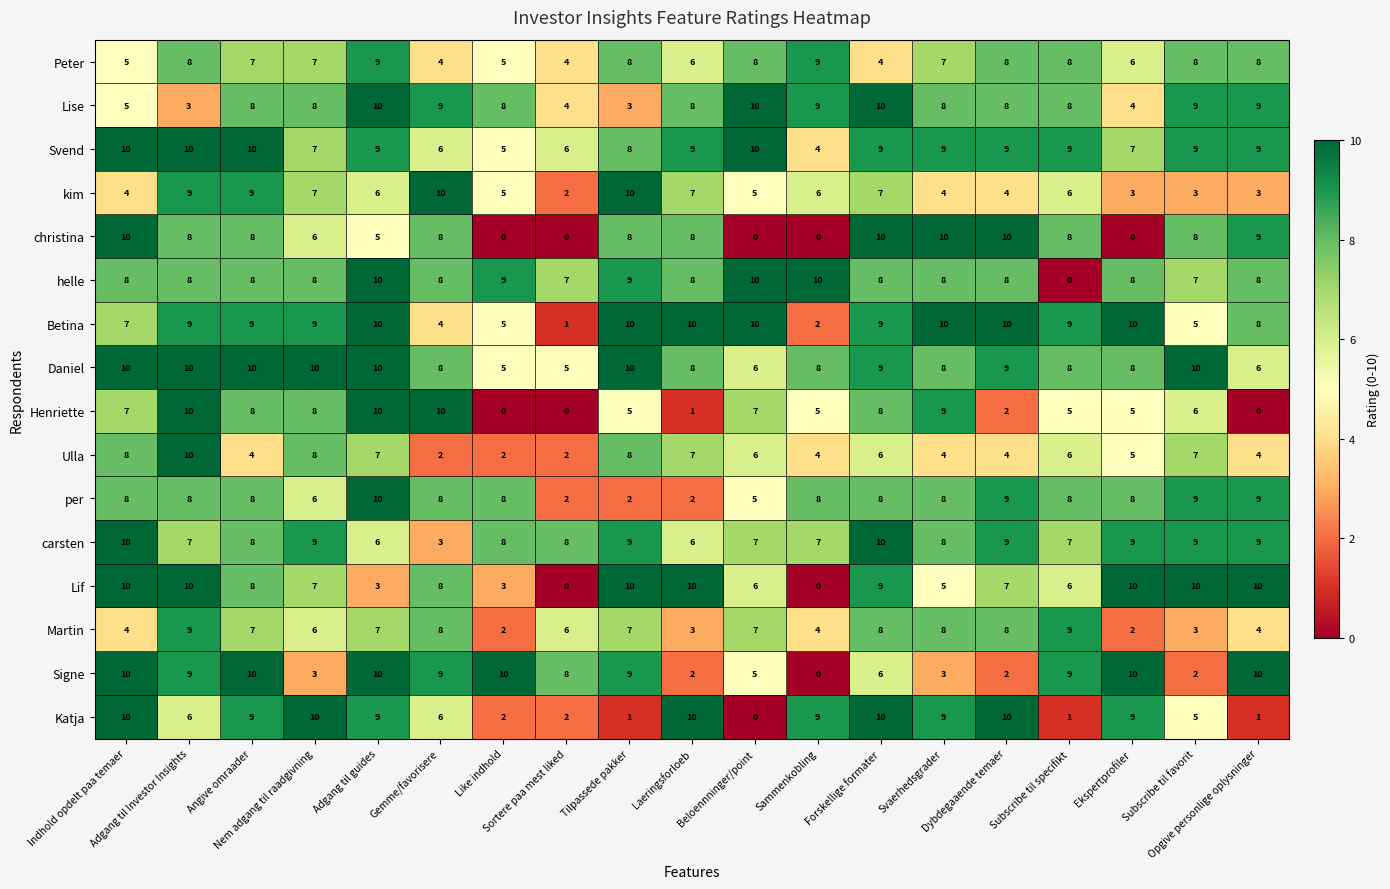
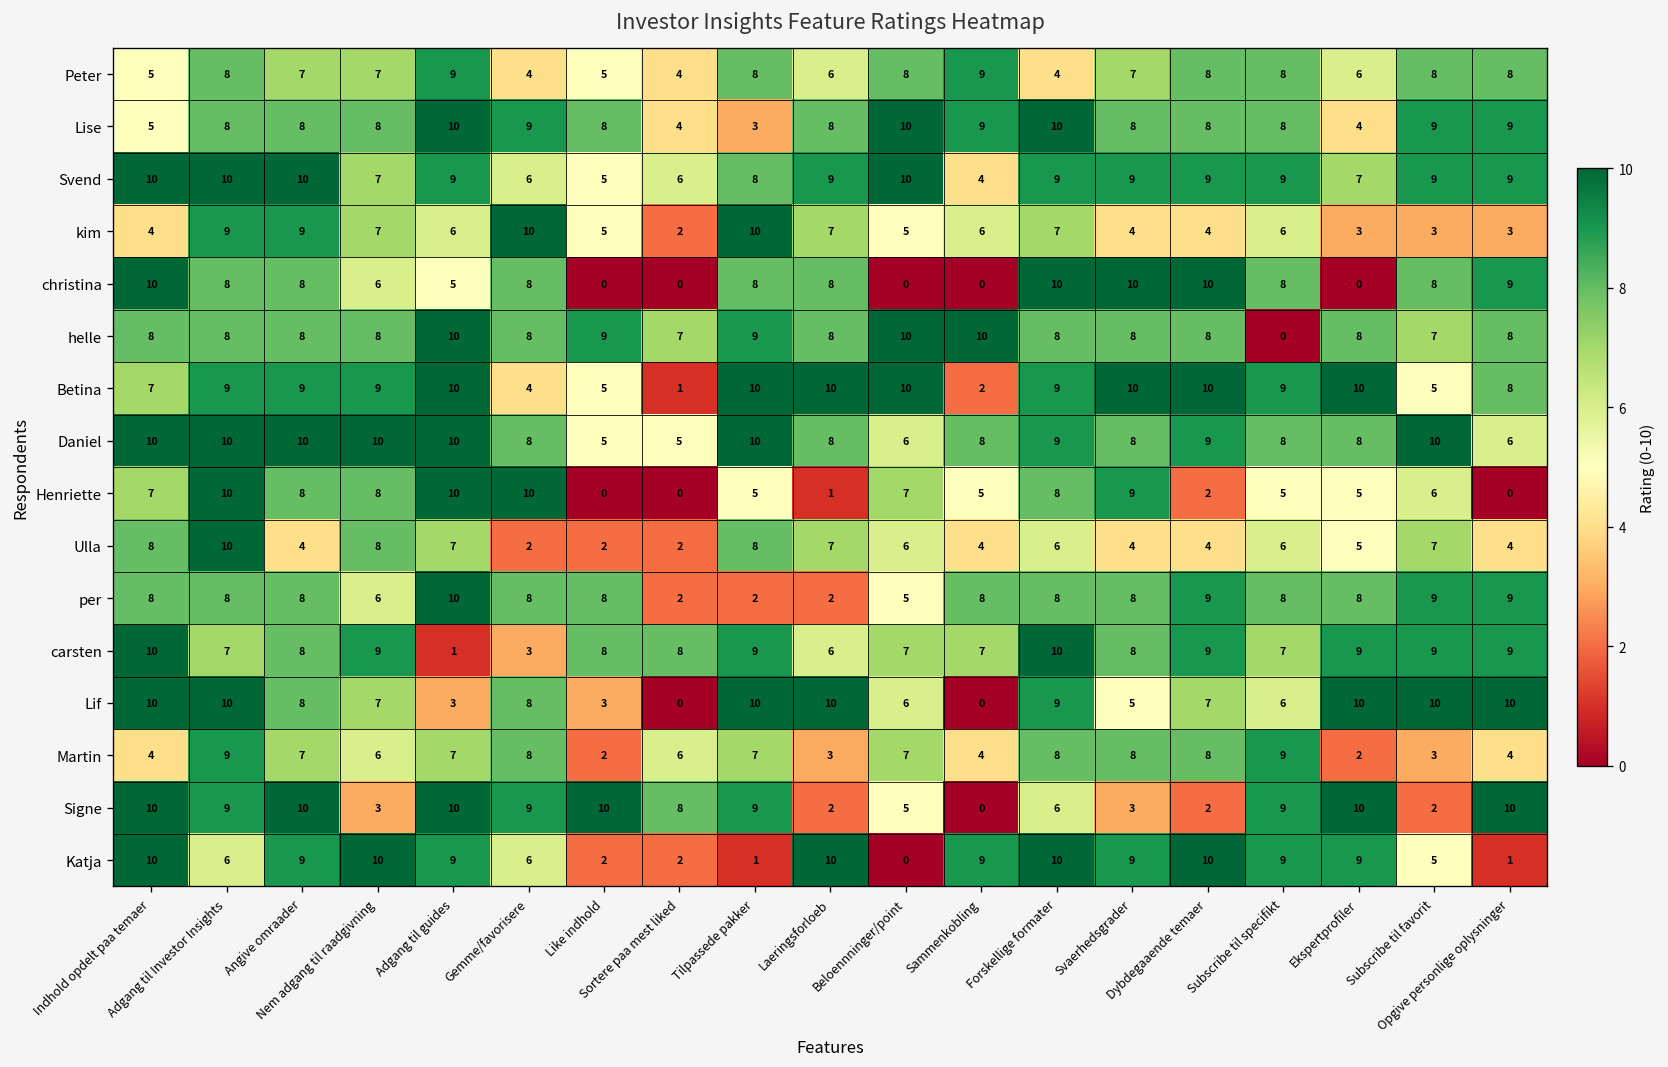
Lise, Adgang til Investor Insights: 3 -> 8
carsten, Adgang til guides: 6 -> 1
Katja, Subscribe til specifikt: 1 -> 9
